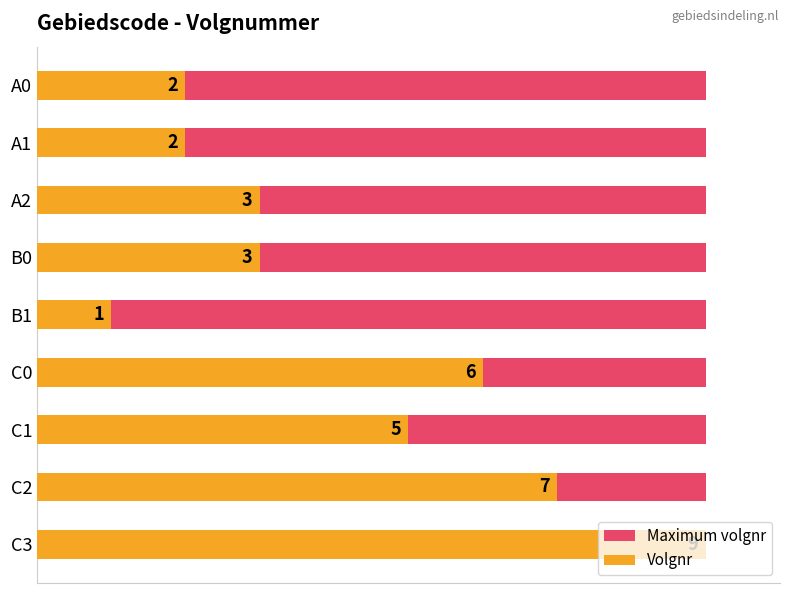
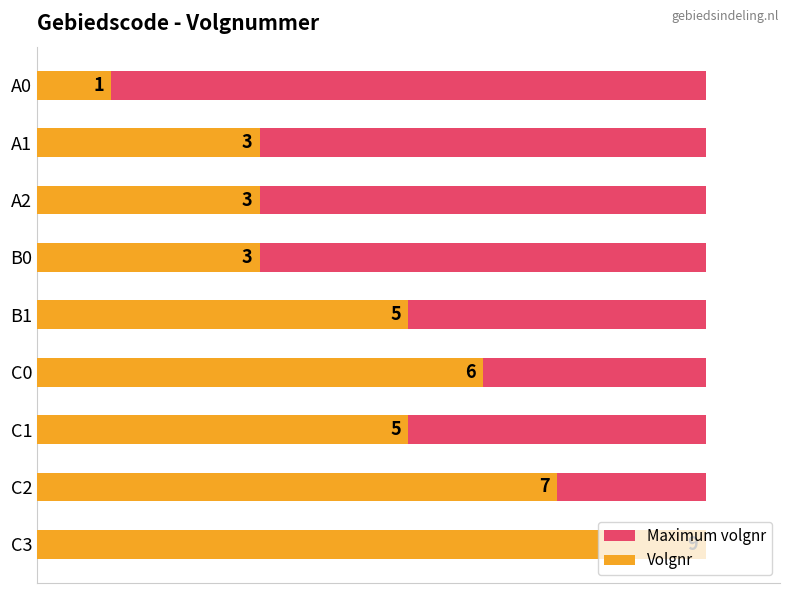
Volgnr, A0: 2 -> 1
Volgnr, A1: 2 -> 3
Volgnr, B1: 1 -> 5
